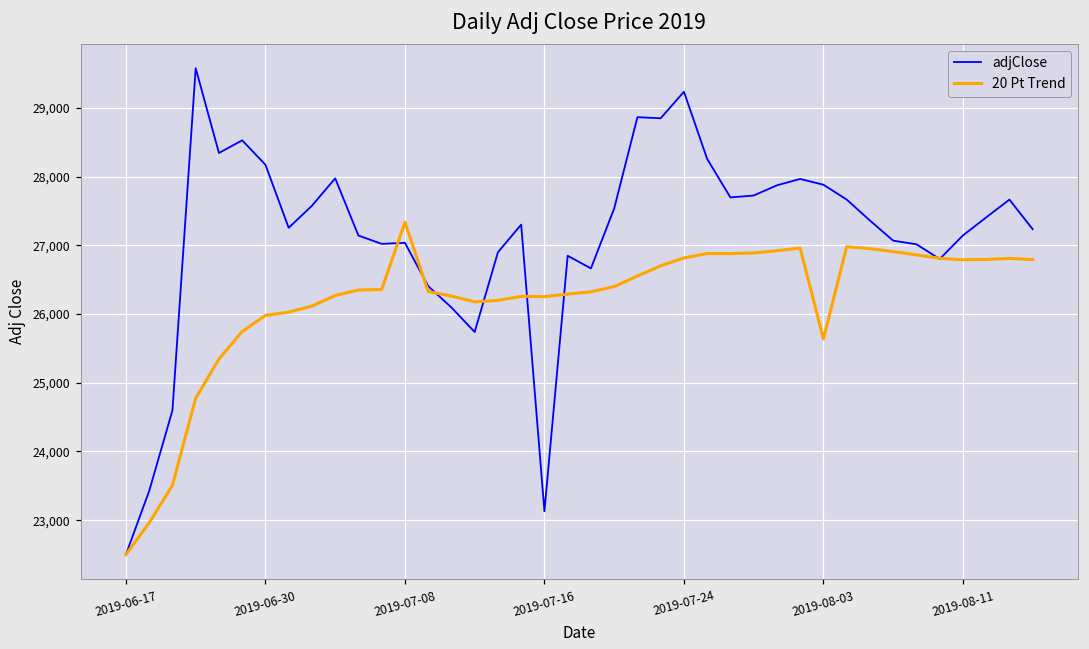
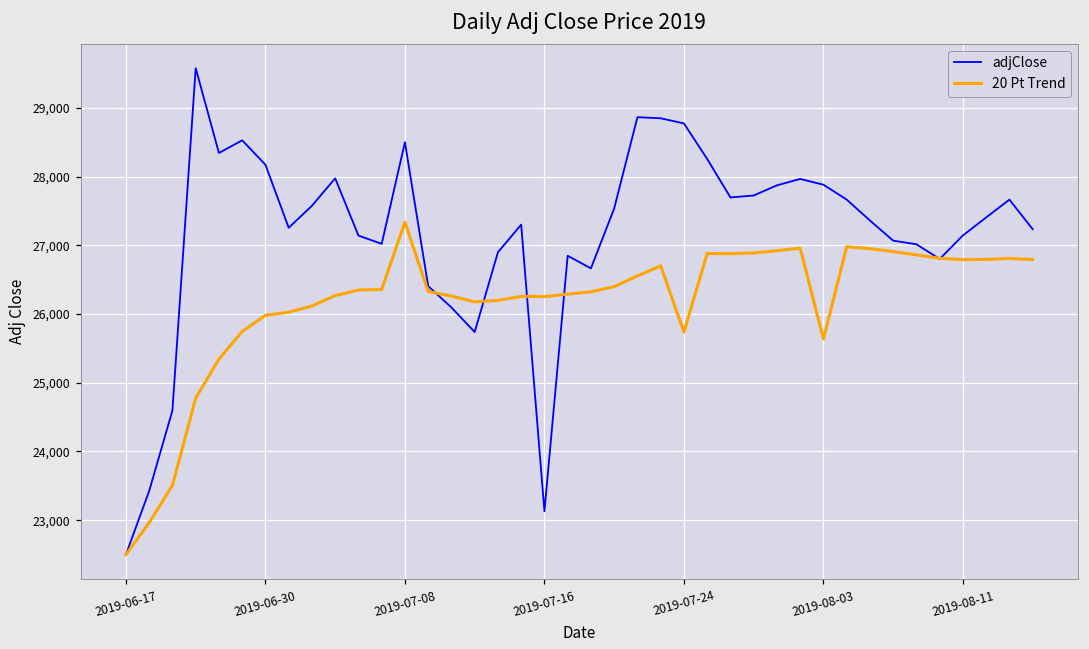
adjClose, 2019-07-08: 27,000 -> 28,500
adjClose, 2019-07-24: 29,200 -> 28,800
20 Pt Trend, 2019-07-24: 26,800 -> 25,700
